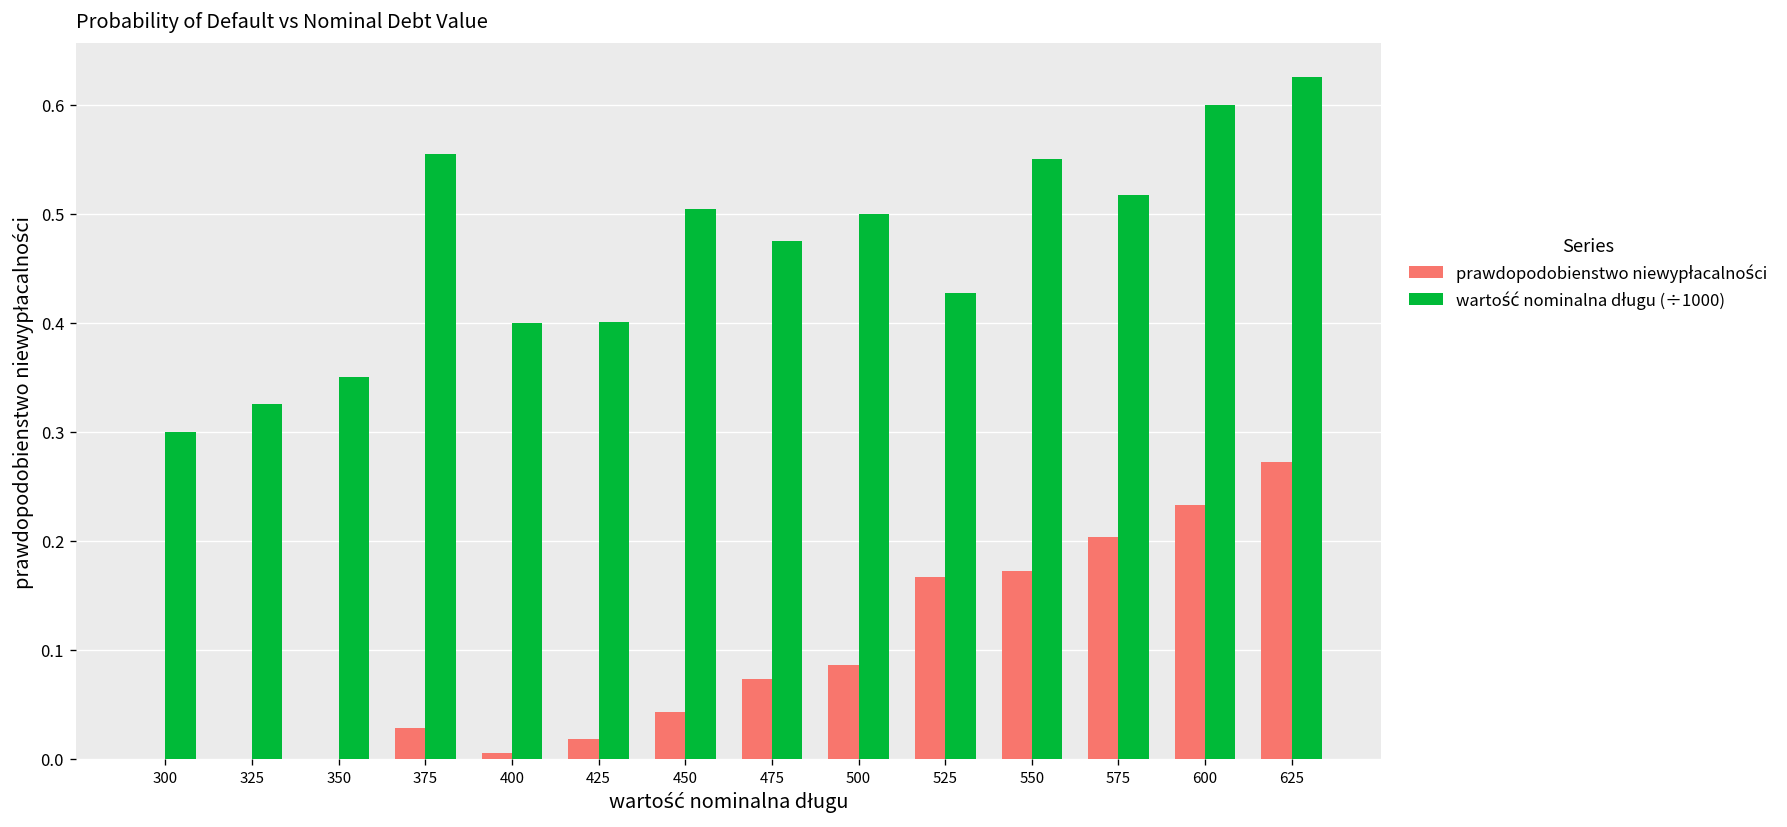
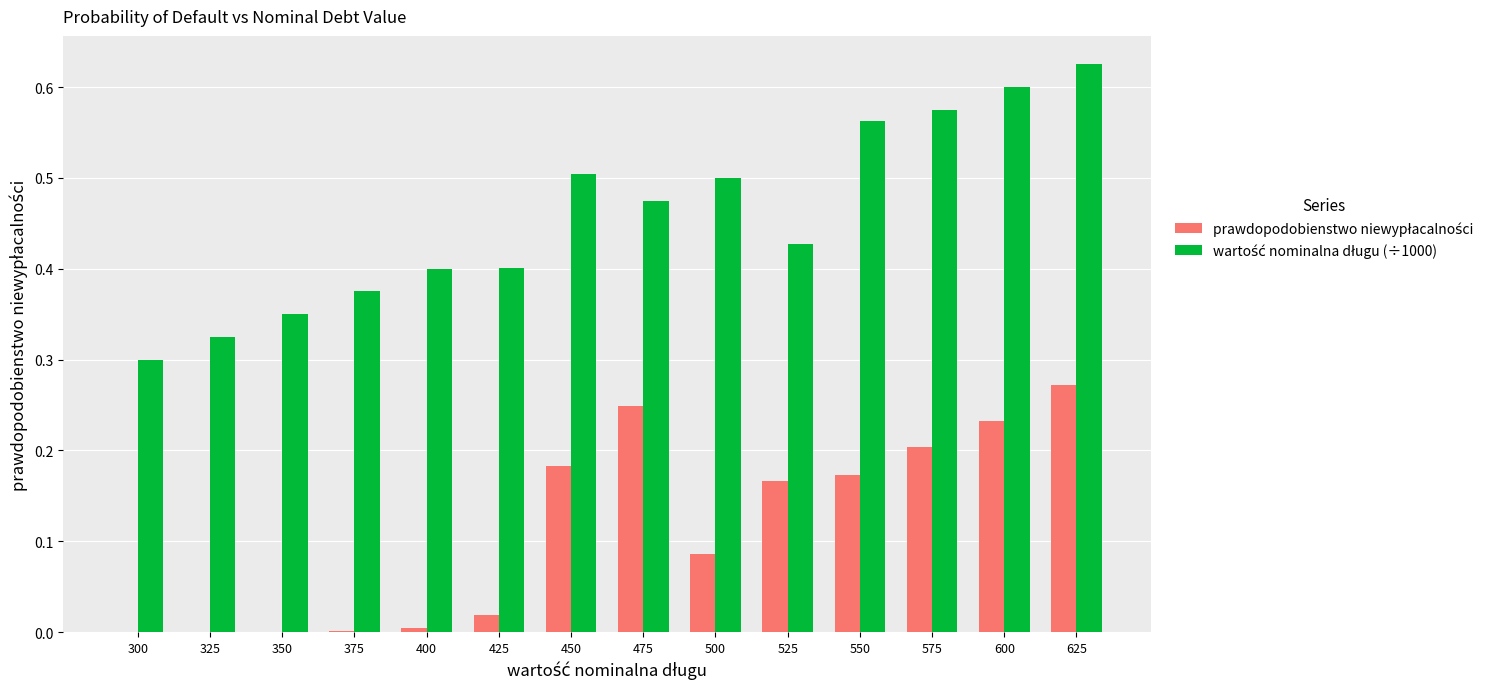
prawdopodobienstwo niewypłacalności, 375: 0.03 -> 0.00
wartość nominalna długu (÷1000), 375: 0.56 -> 0.38
prawdopodobienstwo niewypłacalności, 450: 0.04 -> 0.18
prawdopodobienstwo niewypłacalności, 475: 0.07 -> 0.25
wartość nominalna długu (÷1000), 550: 0.55 -> 0.56
wartość nominalna długu (÷1000), 575: 0.52 -> 0.58
